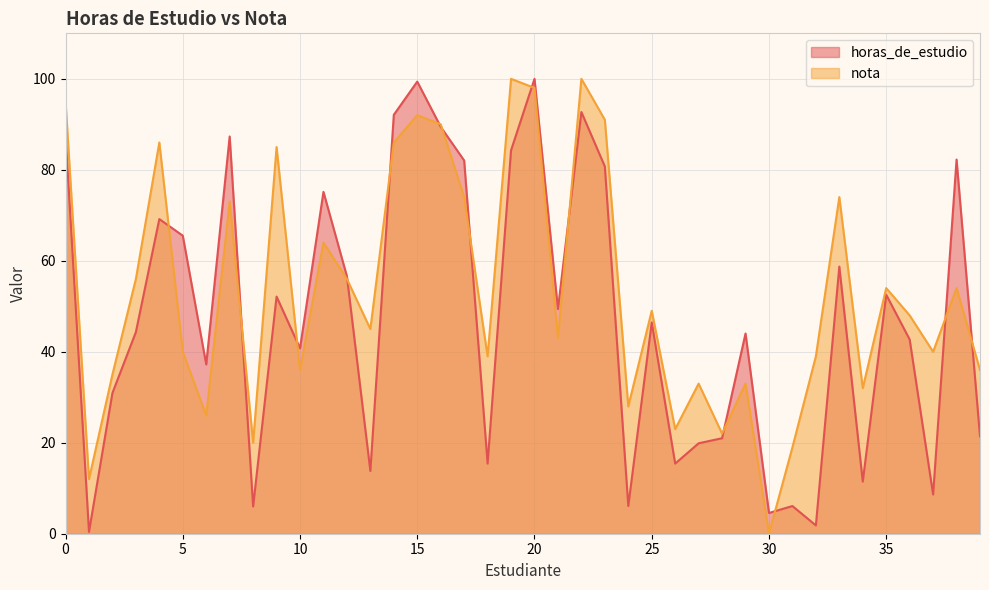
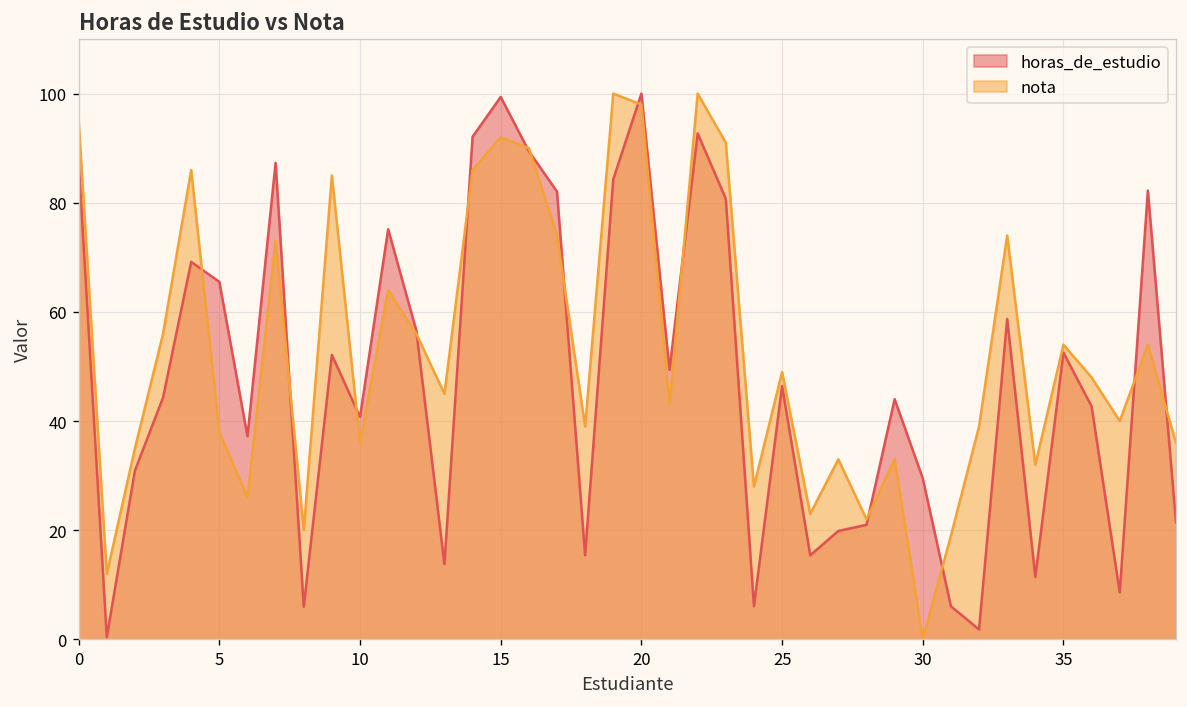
nota, 5: 40 -> 38
horas_de_estudio, 30: 5 -> 30
